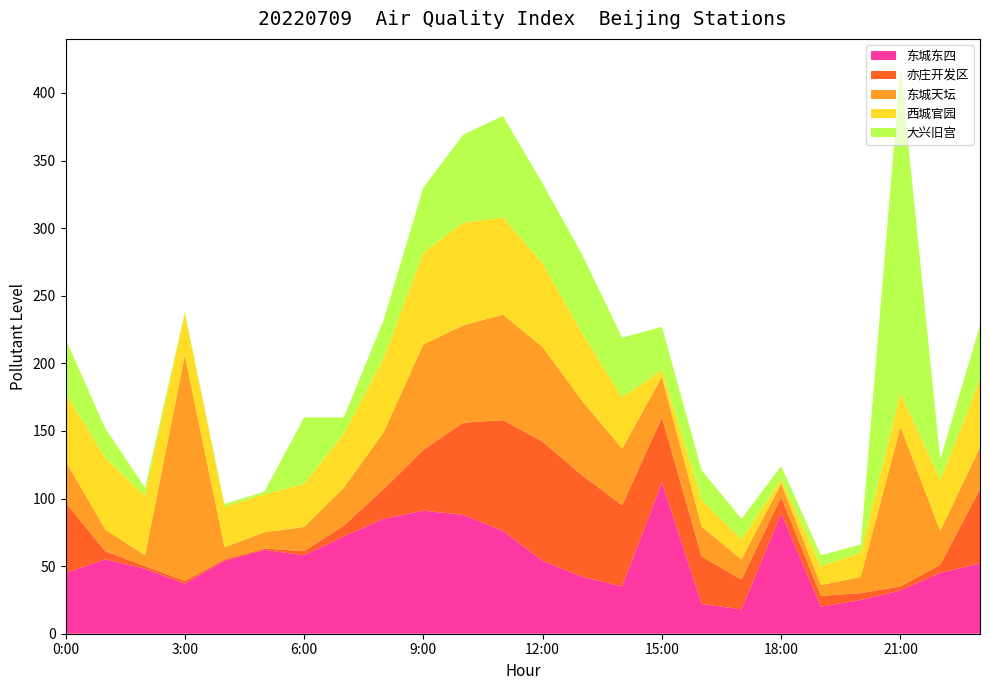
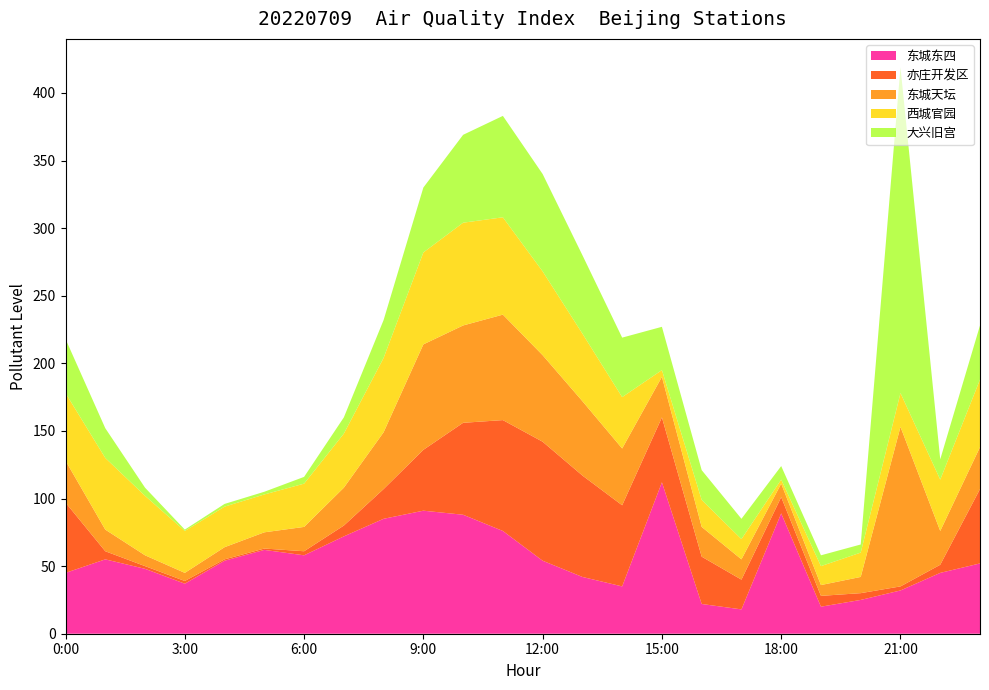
东城天坛, 3:00: 167 -> 6
大兴旧宫, 6:00: 49 -> 5
东城天坛, 12:00: 70 -> 64
大兴旧宫, 12:00: 59 -> 72
